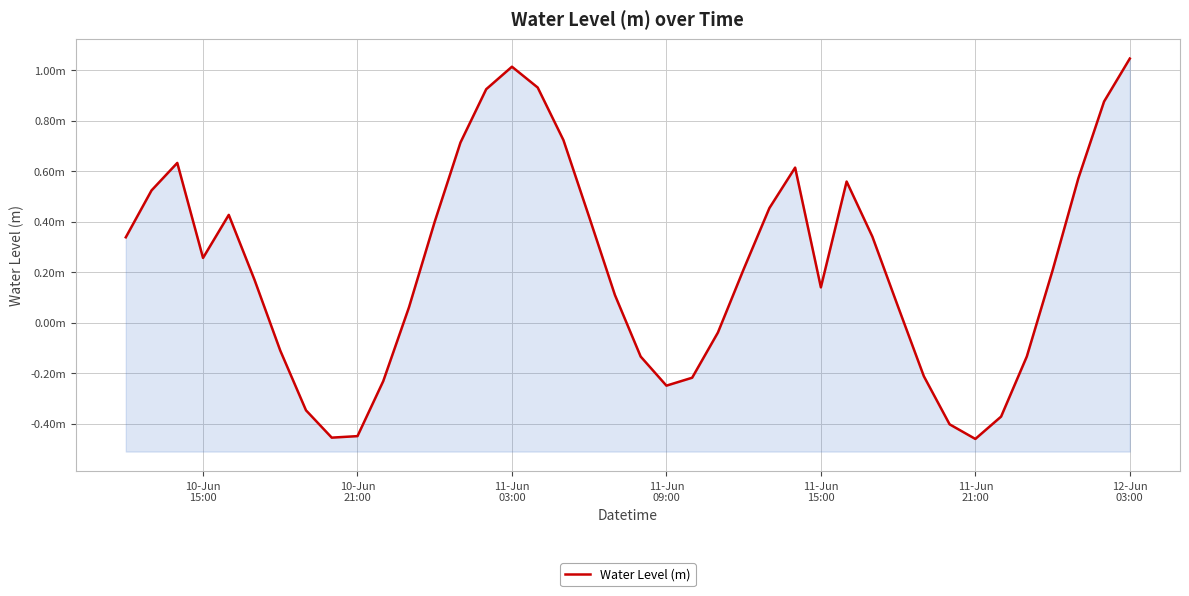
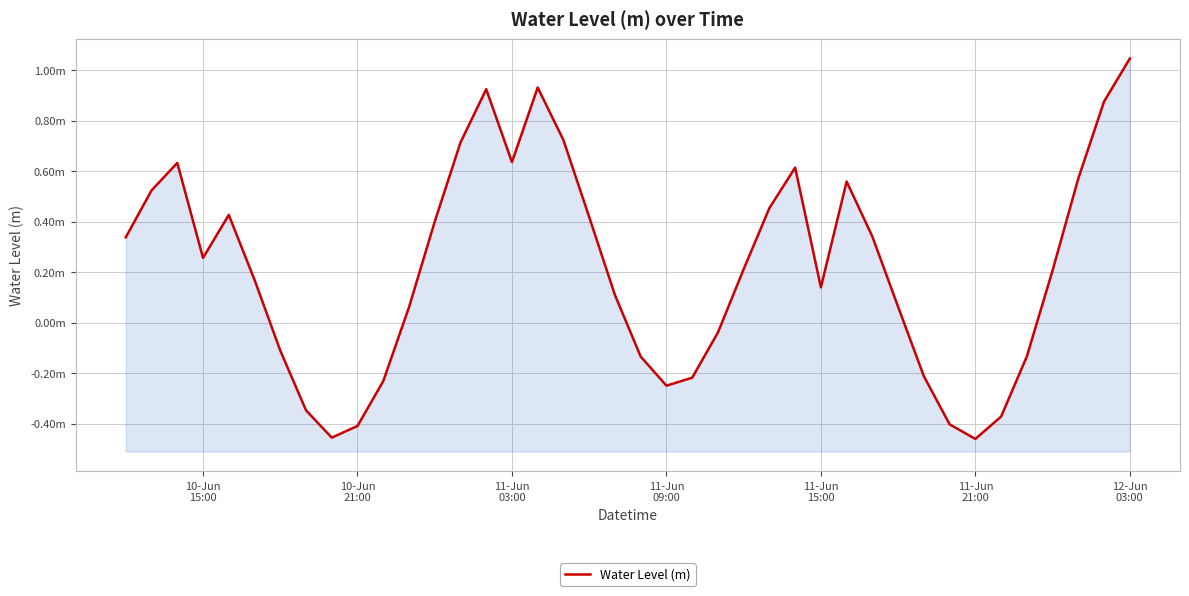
10-Jun 21:00: -0.45m -> -0.41m
11-Jun 03:00: 1.01m -> 0.64m
